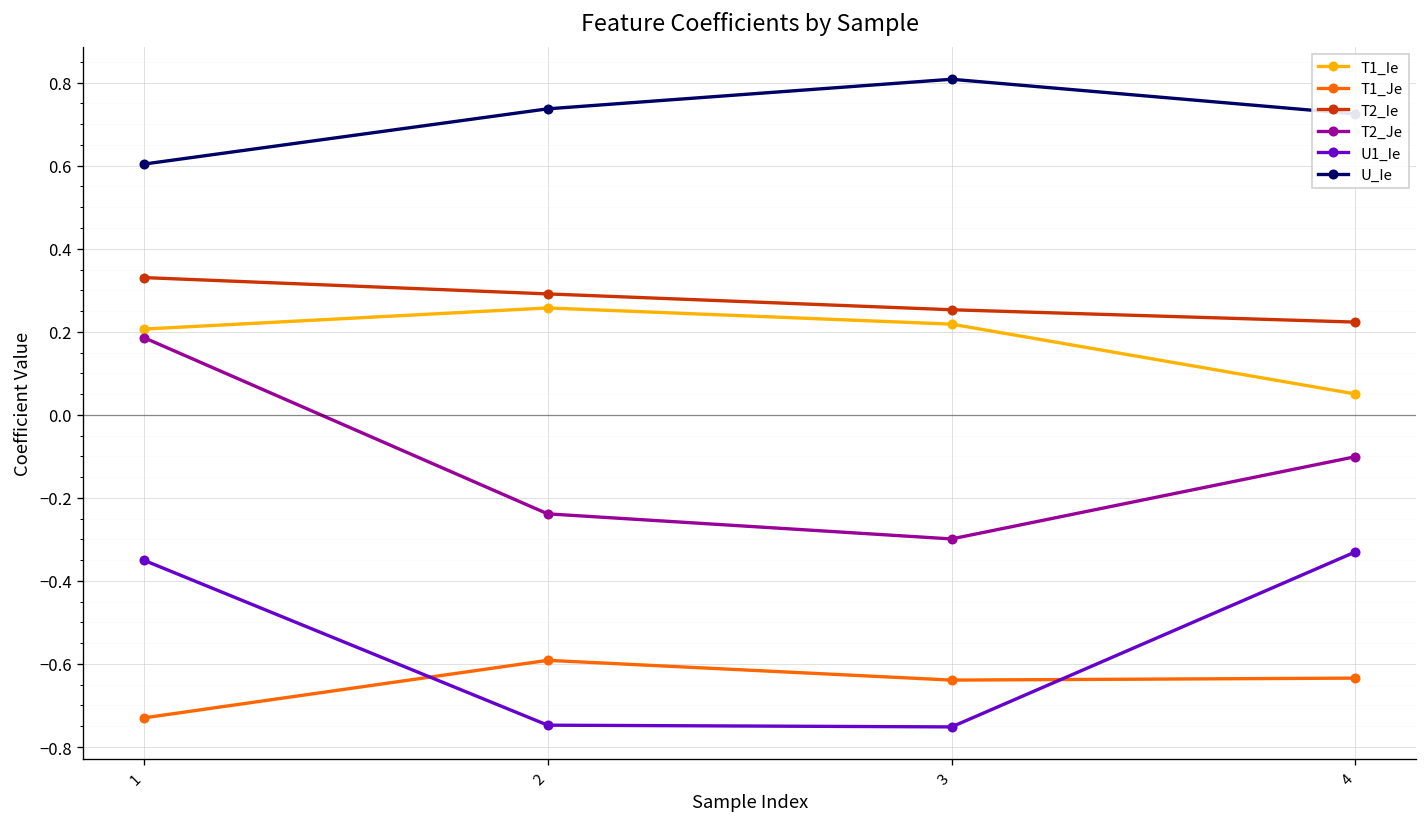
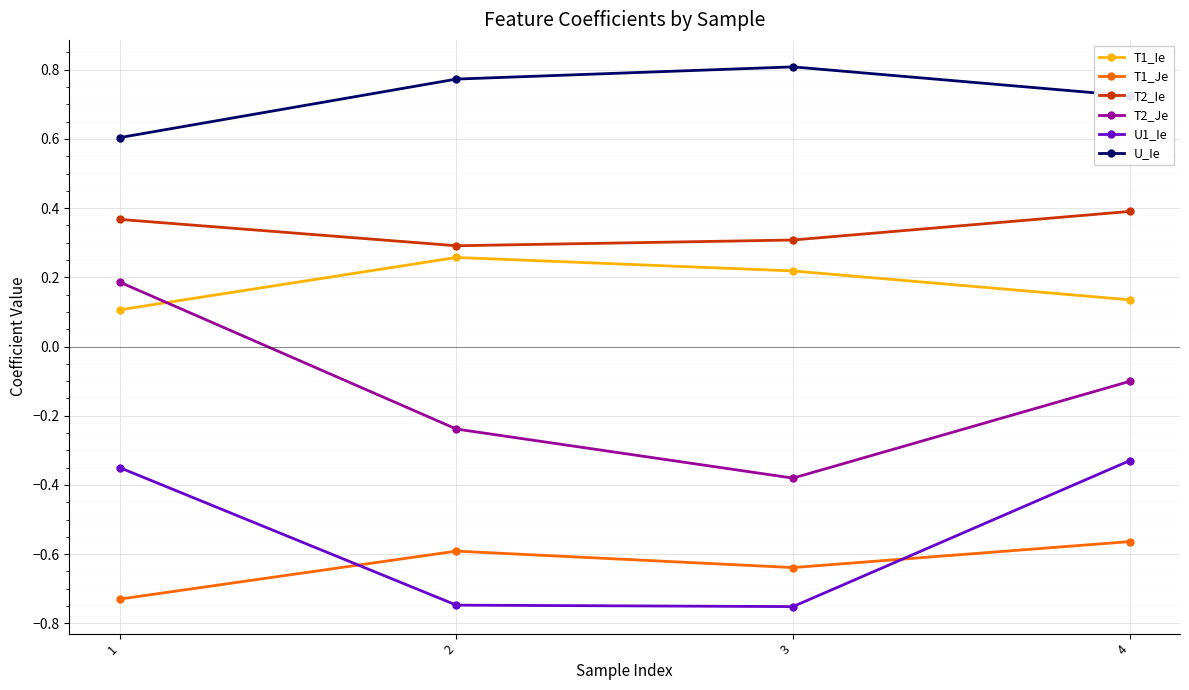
T1_Ie, 1: 0.21 -> 0.11
T2_Ie, 1: 0.33 -> 0.37
U_Ie, 2: 0.74 -> 0.77
T2_Ie, 3: 0.25 -> 0.31
T2_Je, 3: -0.30 -> -0.38
T1_Ie, 4: 0.05 -> 0.14
T1_Je, 4: -0.63 -> -0.56
T2_Ie, 4: 0.22 -> 0.39
